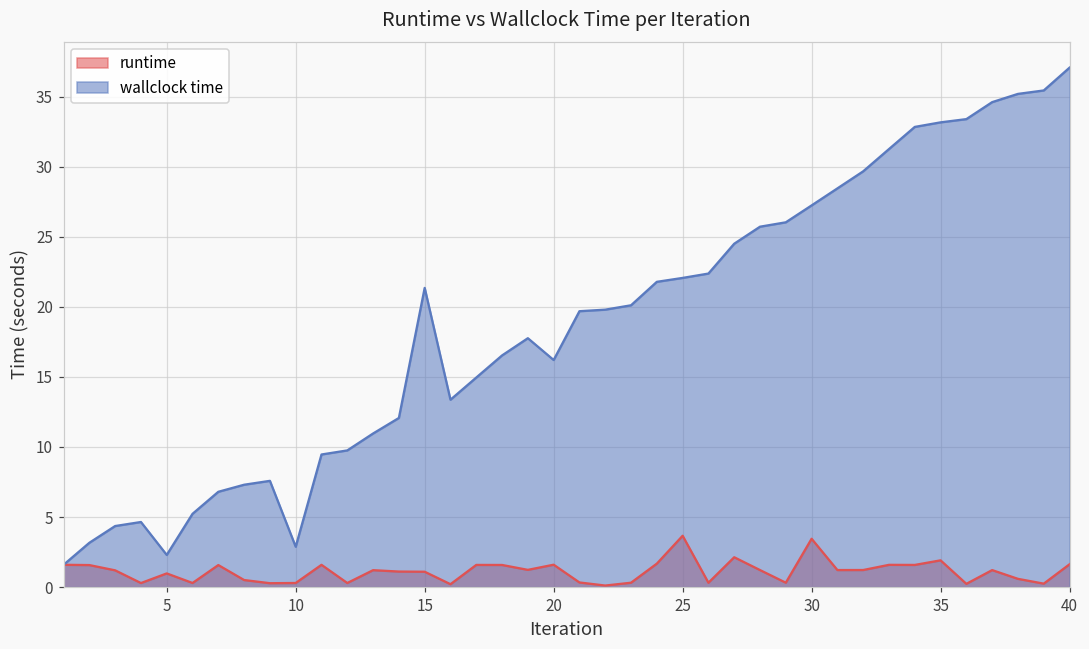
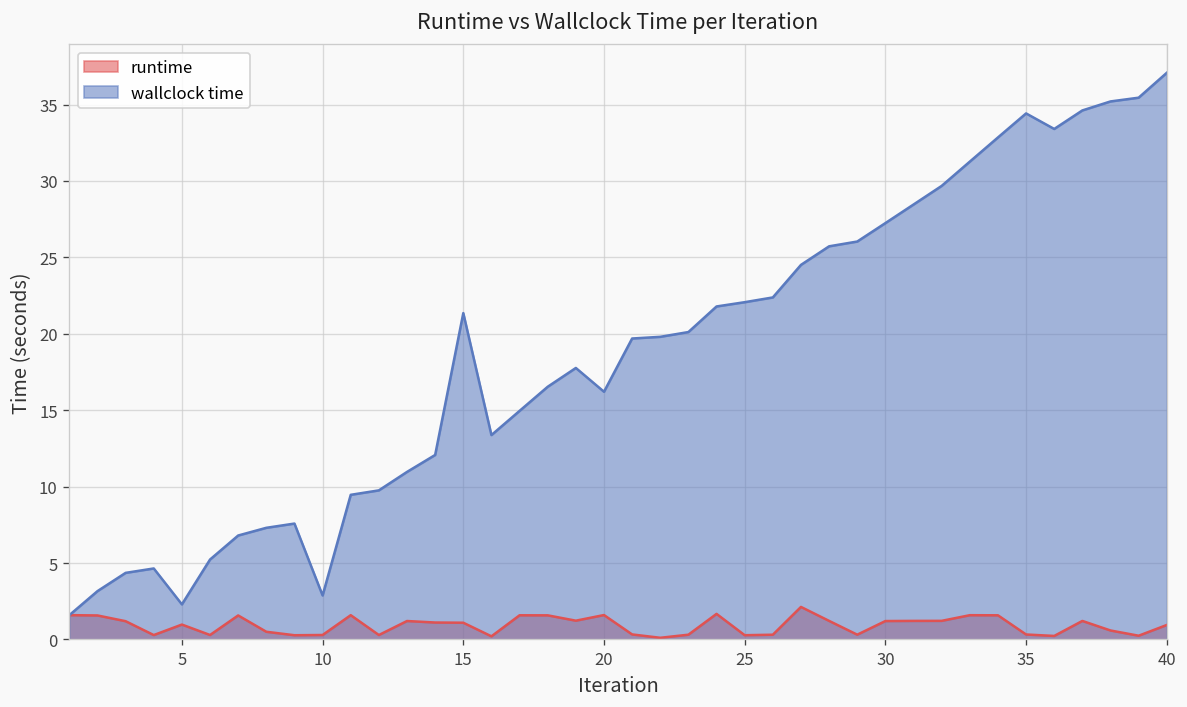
runtime, 25: 3.7 -> 0.3
runtime, 30: 3.4 -> 1.2
runtime, 35: 1.9 -> 0.3
wallclock time, 35: 33.2 -> 34.4
runtime, 40: 1.6 -> 0.9
